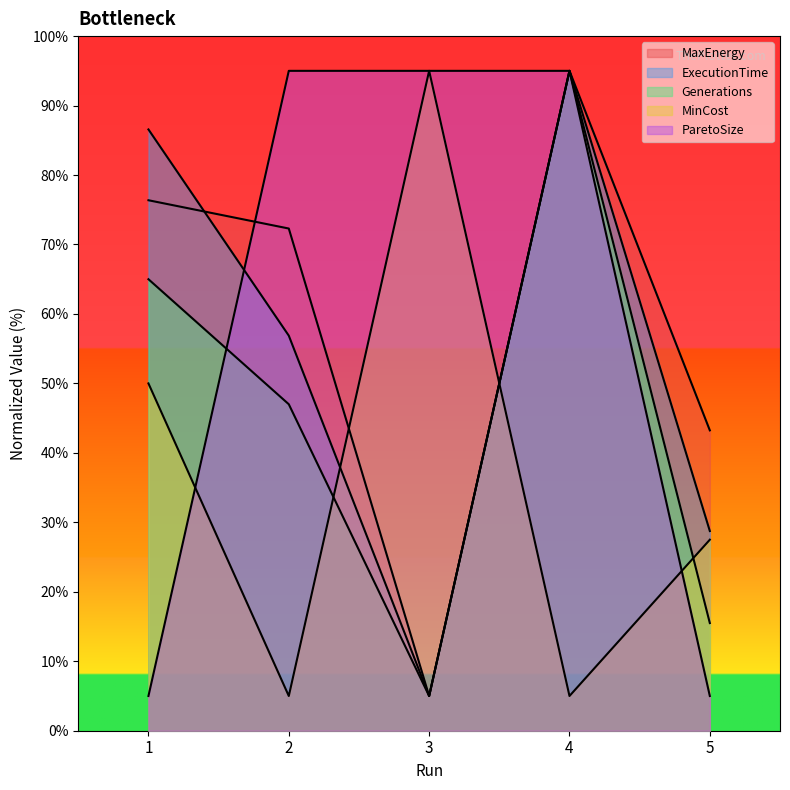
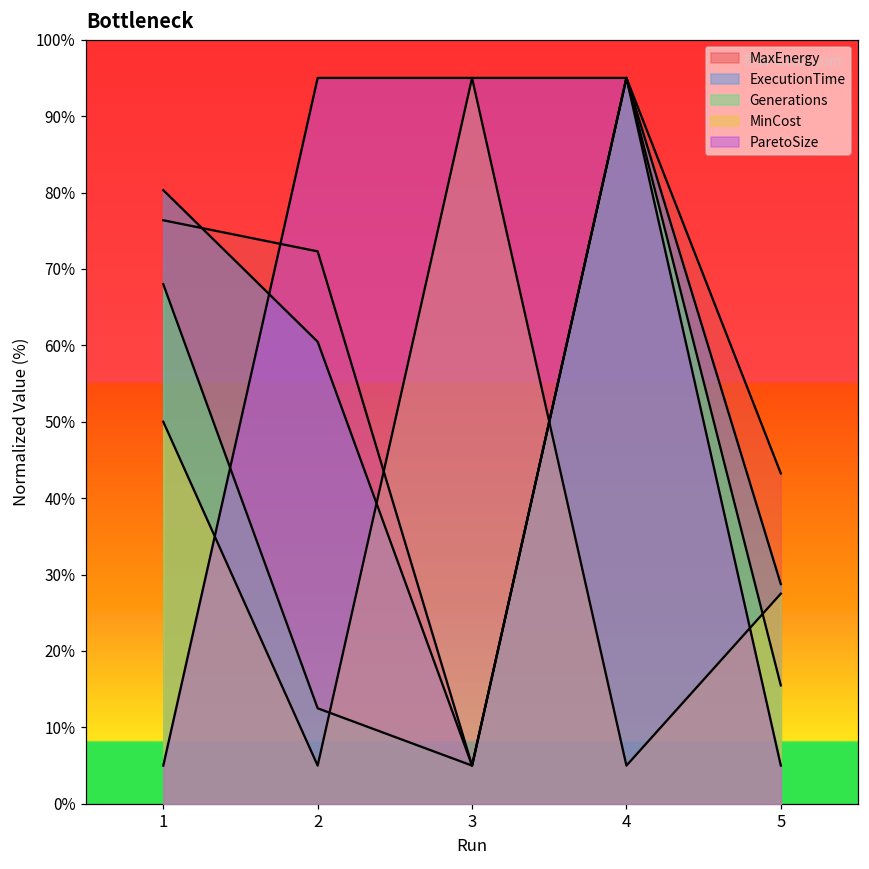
ExecutionTime, 1: 87% -> 80%
Generations, 1: 65% -> 68%
ExecutionTime, 2: 57% -> 60%
Generations, 2: 47% -> 13%
